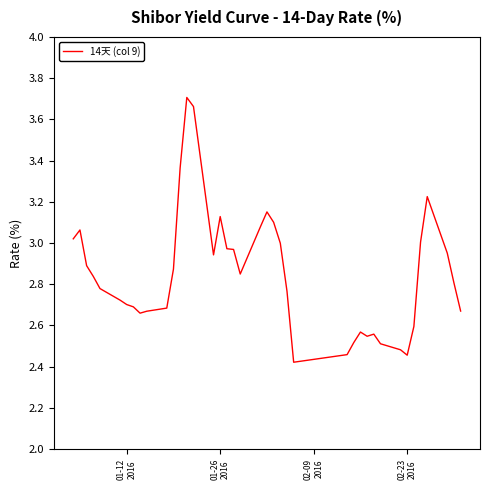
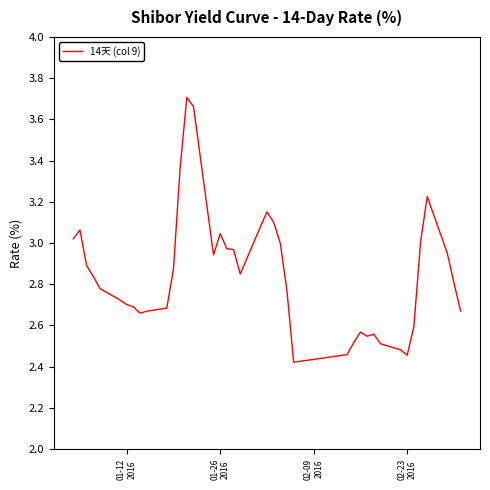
01-26 2016: 3.13 -> 3.05
